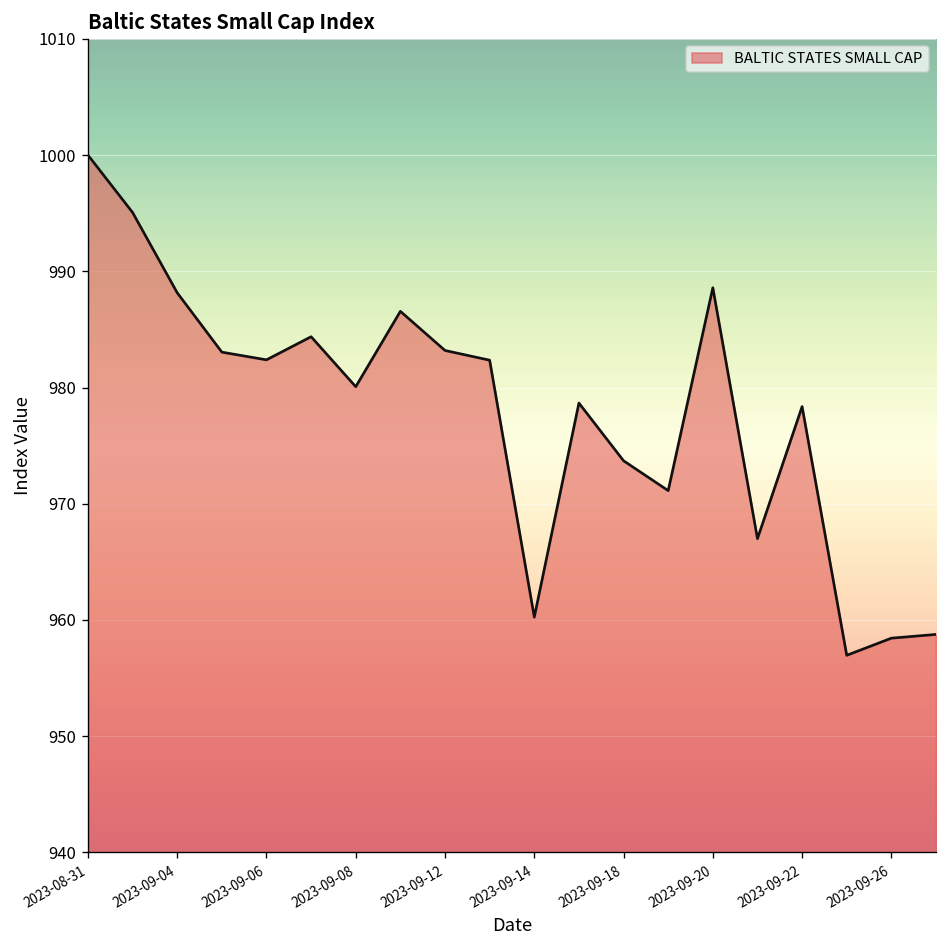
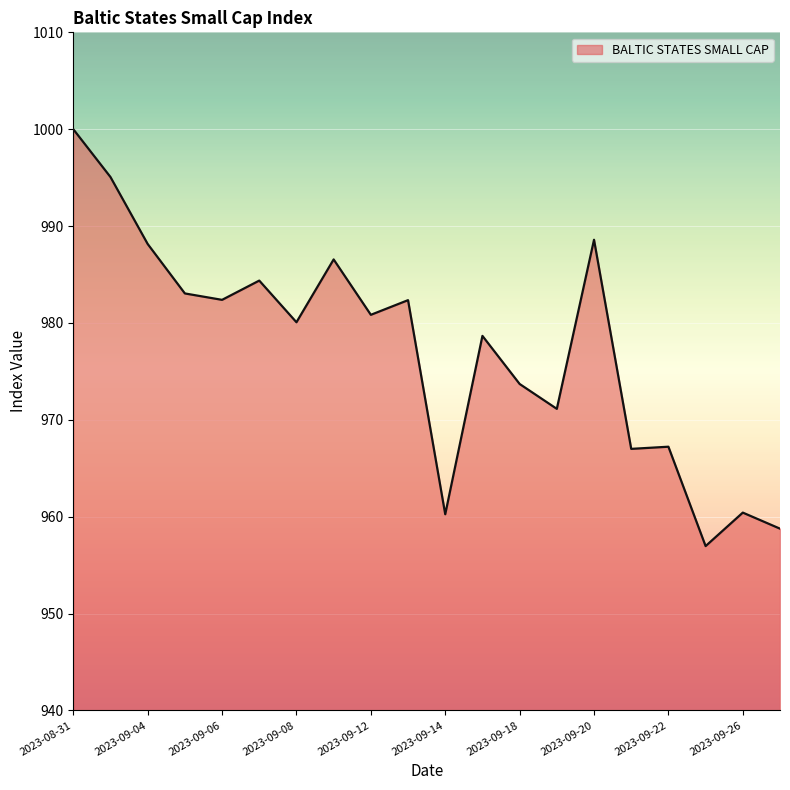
2023-09-12: 983 -> 981
2023-09-22: 978 -> 967
2023-09-26: 958 -> 960
